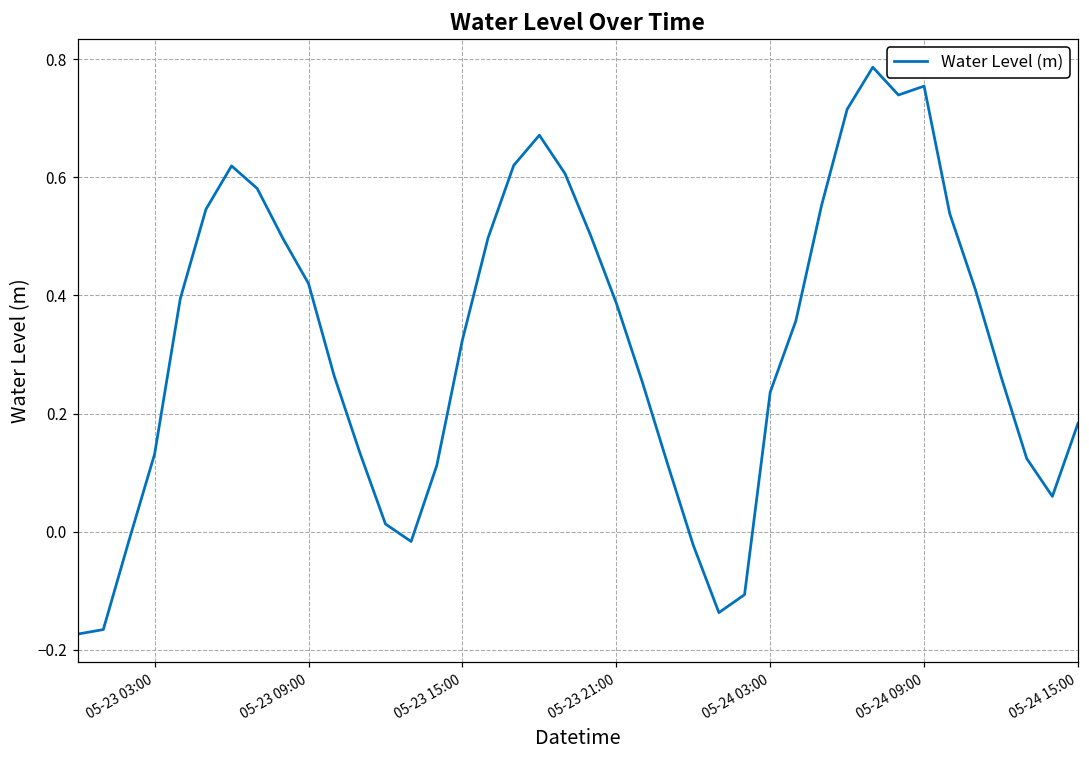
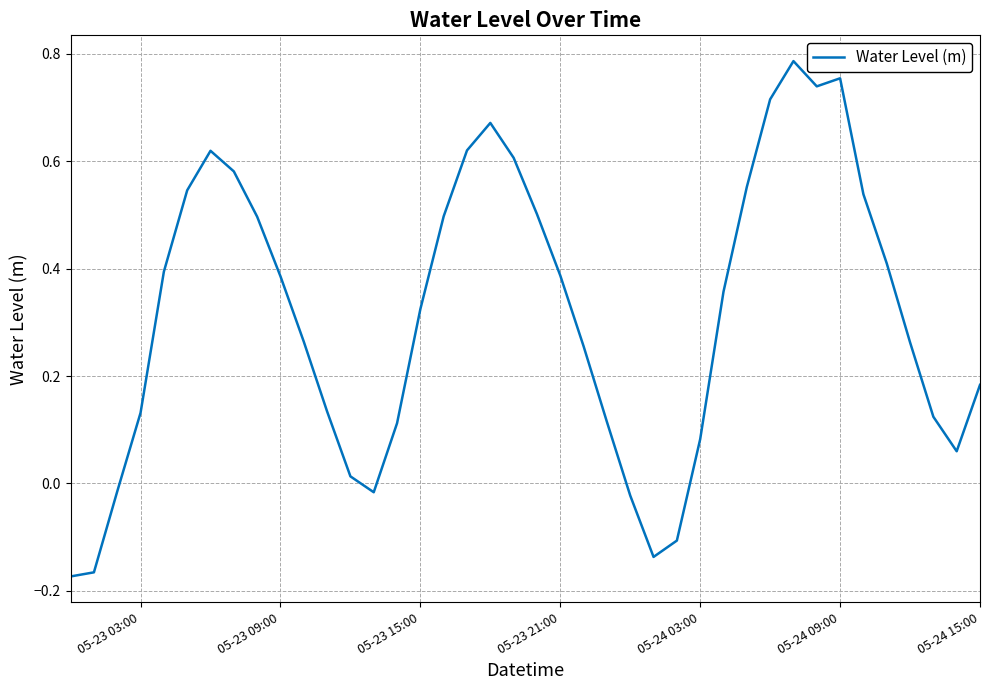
05-23 09:00: 0.42 -> 0.39
05-24 03:00: 0.24 -> 0.08
